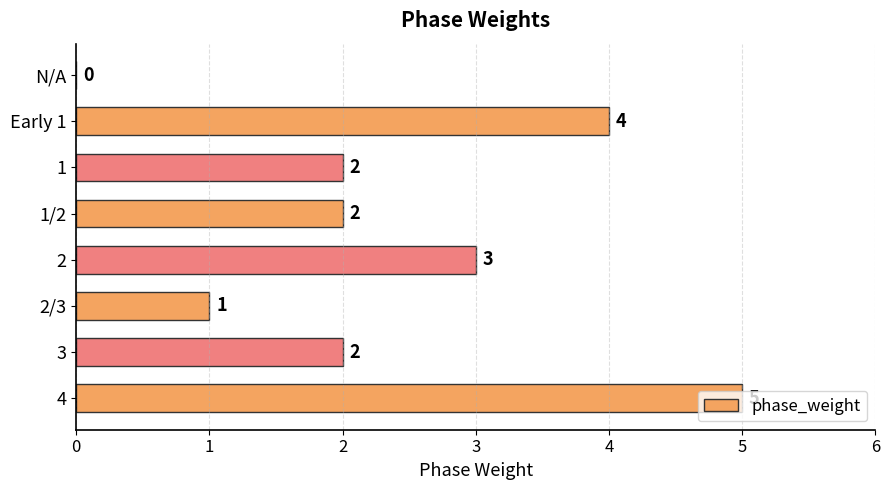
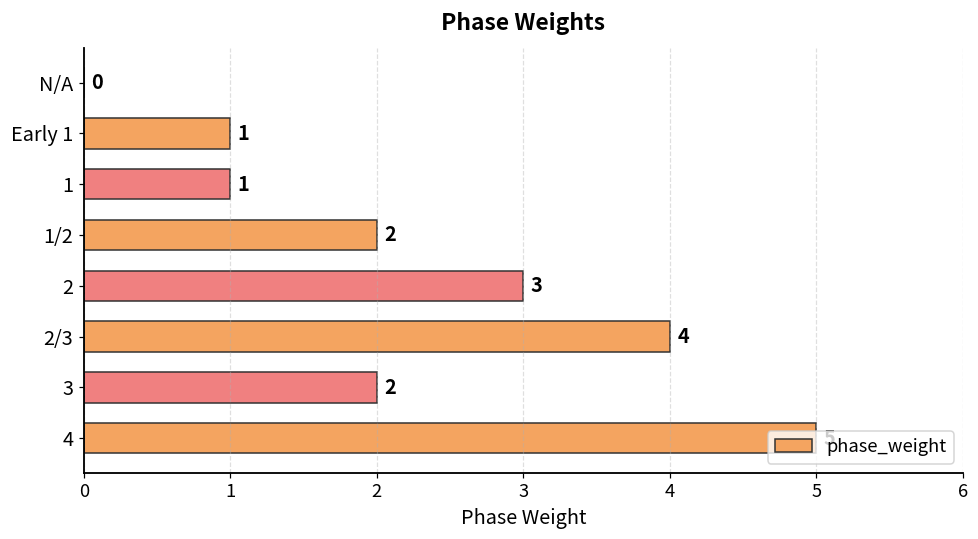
Early 1: 4 -> 1
1: 2 -> 1
2/3: 1 -> 4
